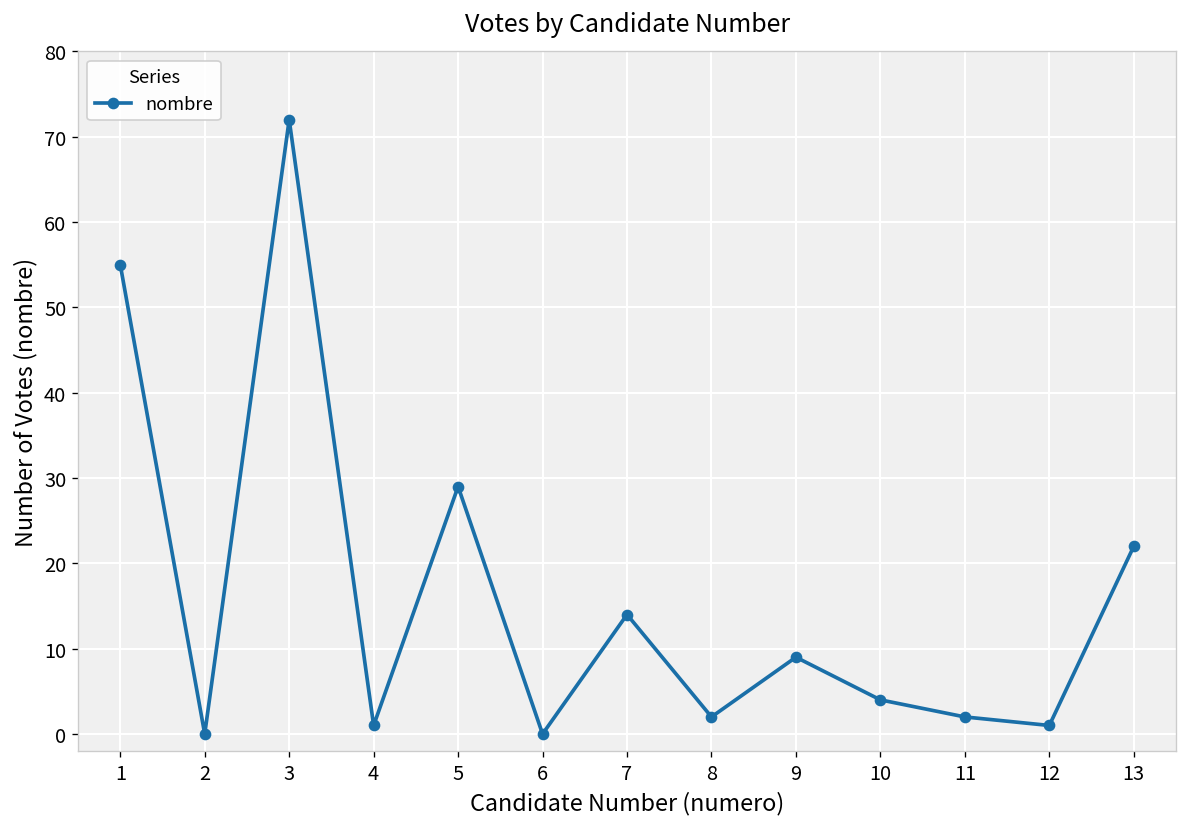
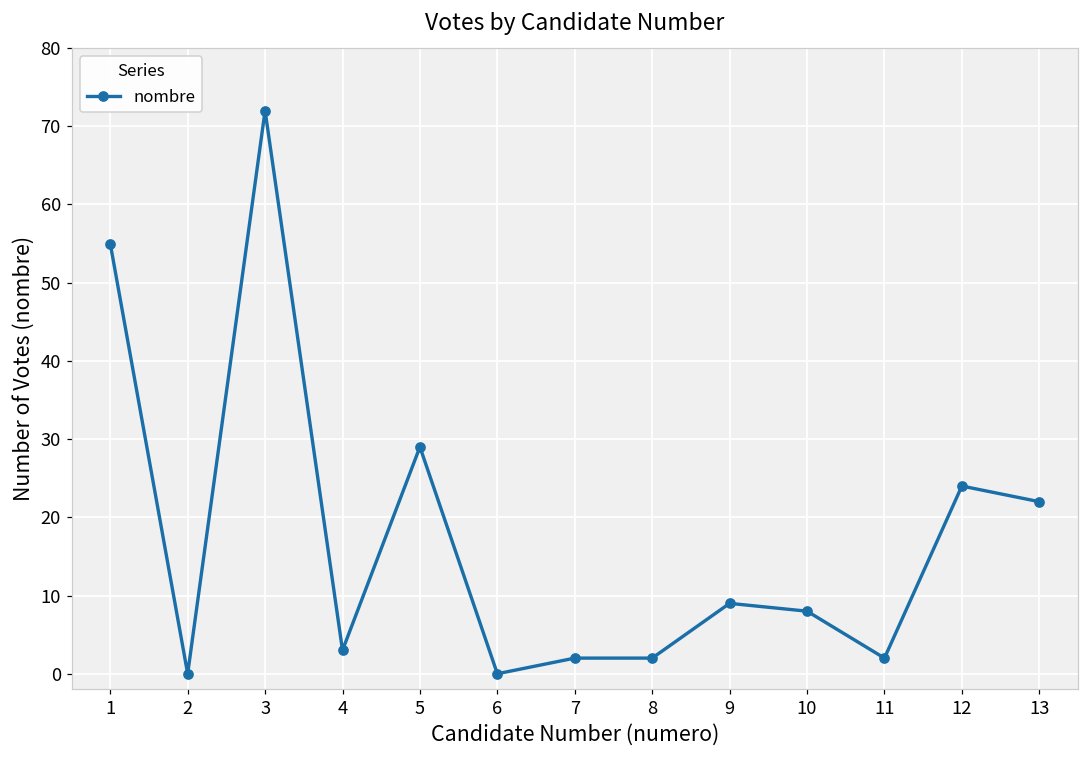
4: 1 -> 3
7: 14 -> 2
10: 4 -> 8
12: 1 -> 24
